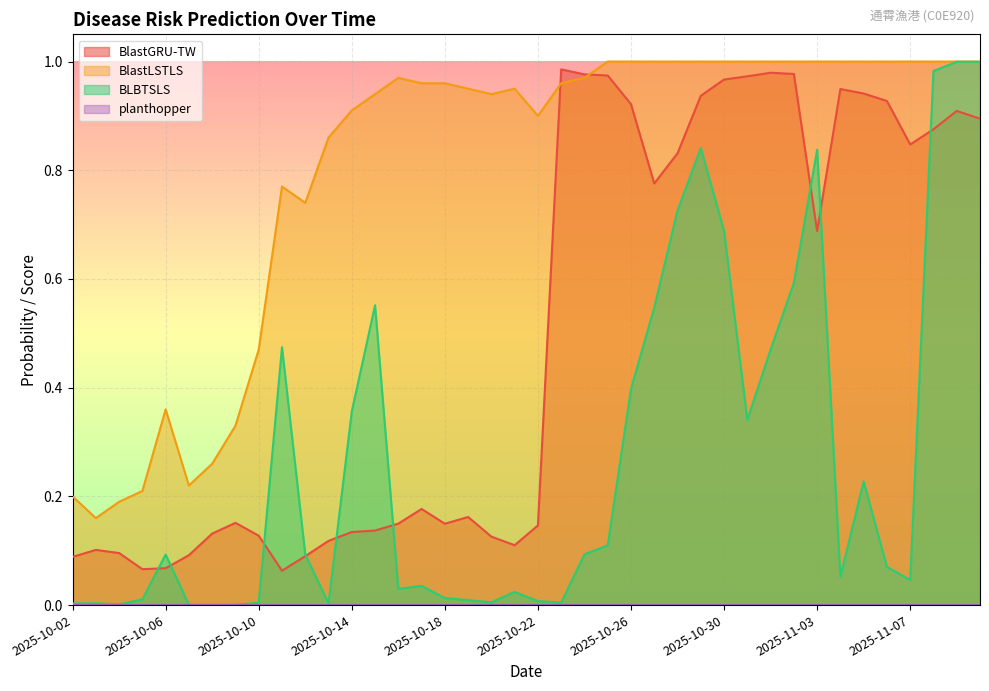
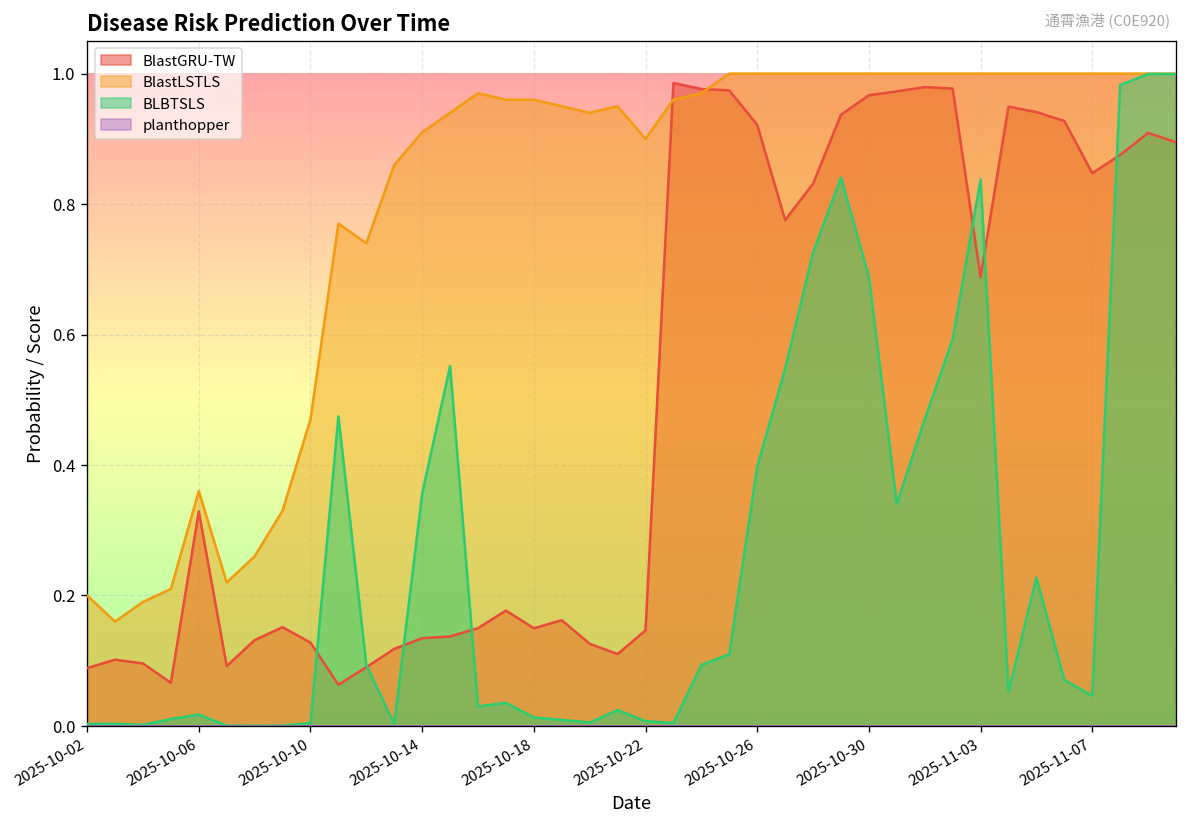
BlastGRU-TW, 2025-10-06: 0.07 -> 0.33
BLBTSLS, 2025-10-06: 0.09 -> 0.02
